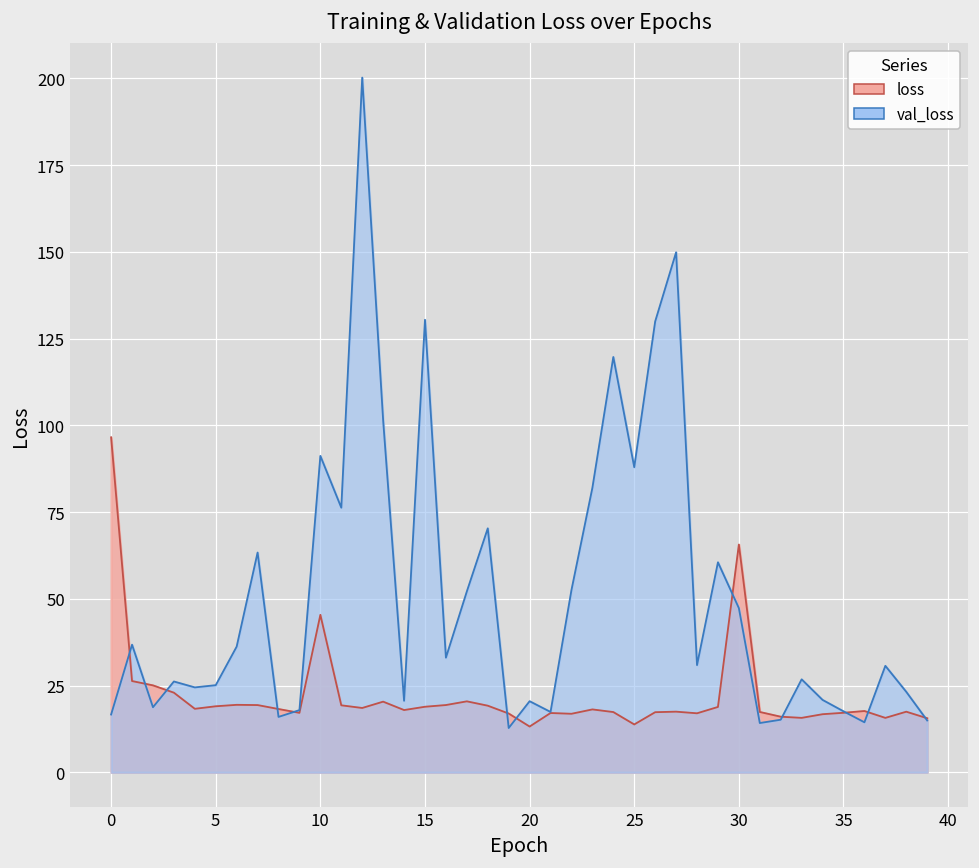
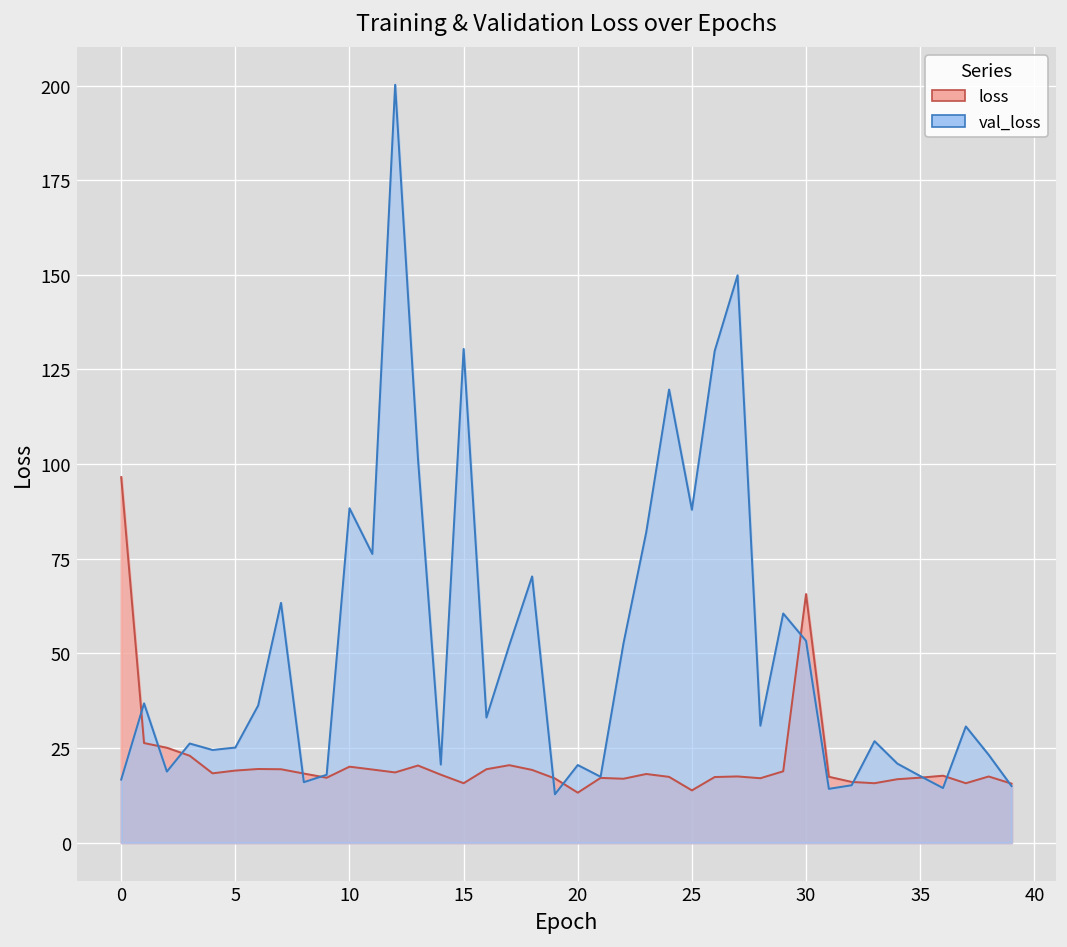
loss, 10: 45 -> 20
val_loss, 10: 91 -> 88
loss, 15: 19 -> 16
val_loss, 30: 47 -> 53
